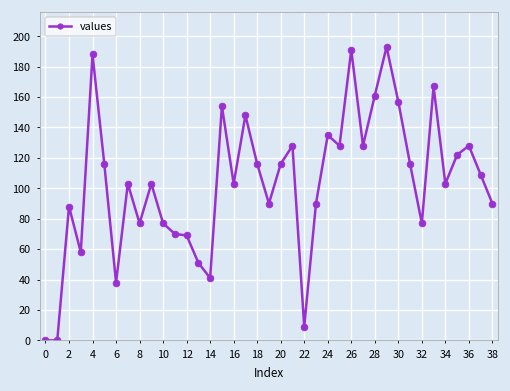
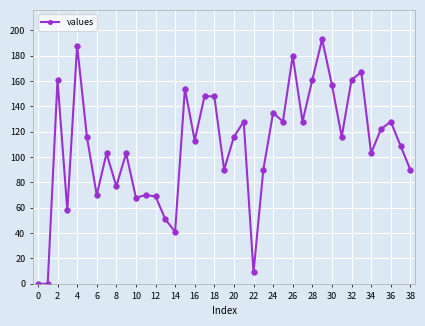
2: 88 -> 161
6: 38 -> 70
10: 77 -> 68
16: 103 -> 113
18: 116 -> 148
26: 191 -> 180
32: 77 -> 161
